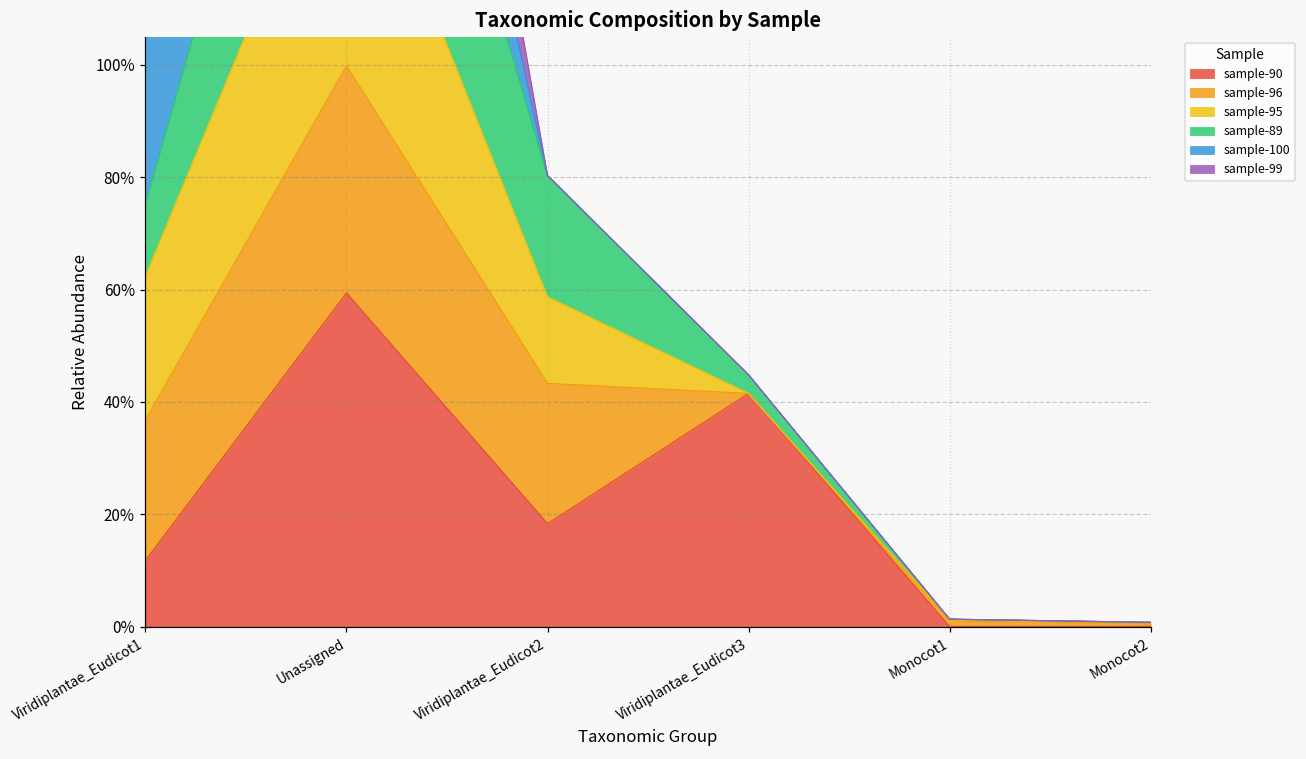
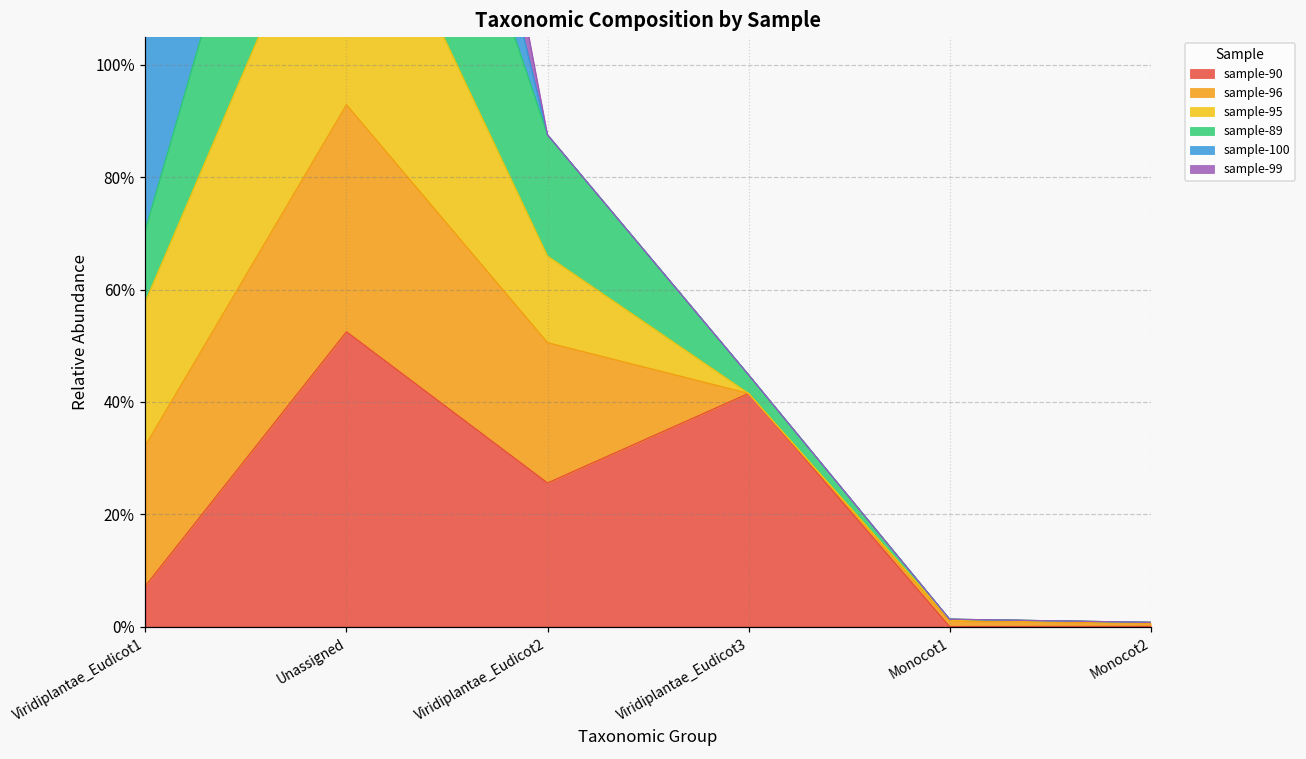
sample-90, Viridiplantae_Eudicot1: 12% -> 7%
sample-90, Unassigned: 59% -> 52%
sample-90, Viridiplantae_Eudicot2: 18% -> 26%
